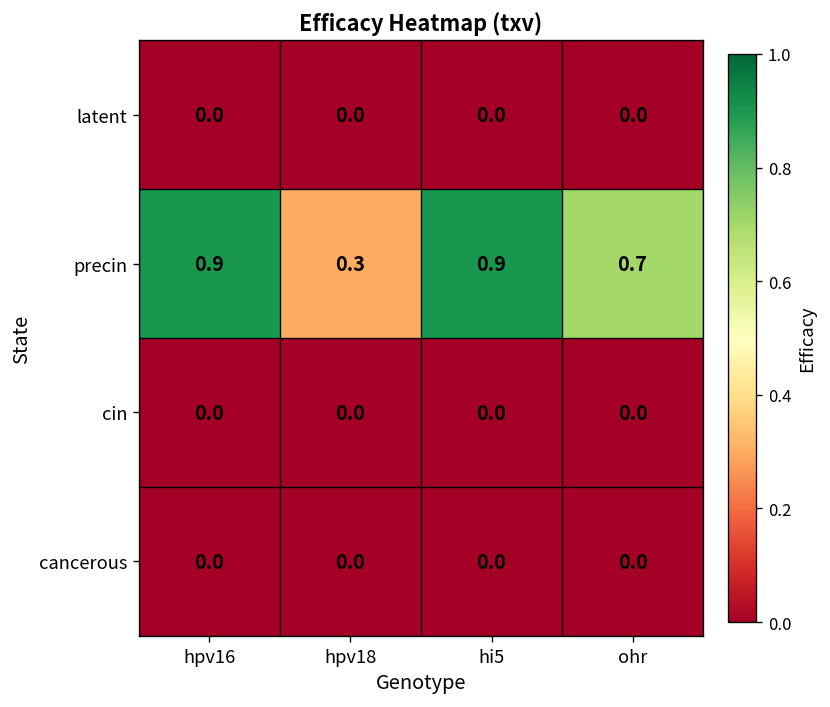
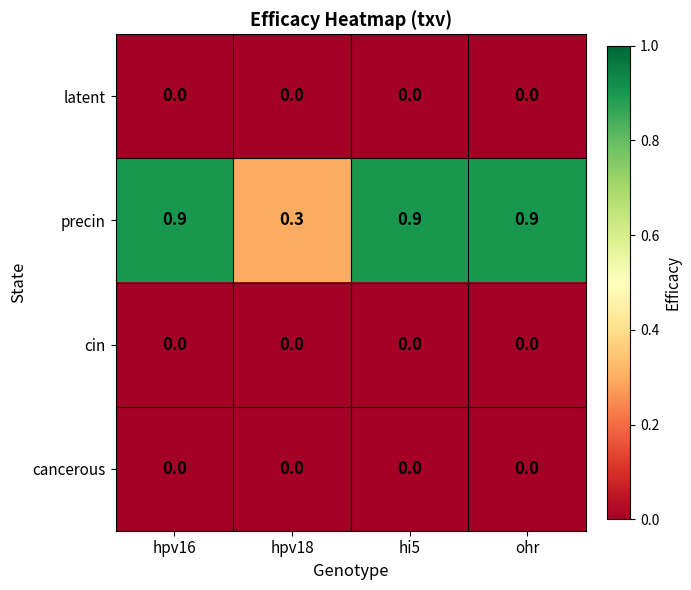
precin, ohr: 0.7 -> 0.9
